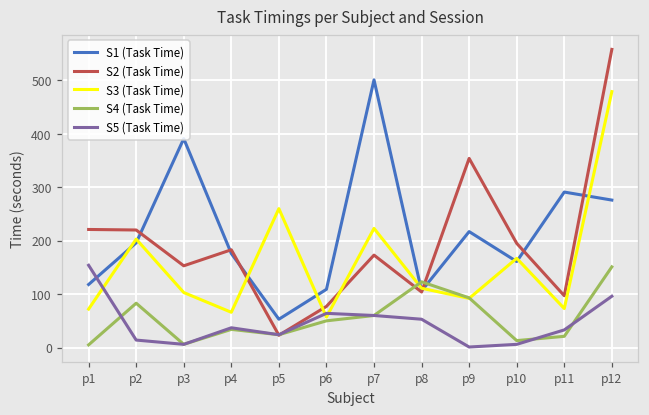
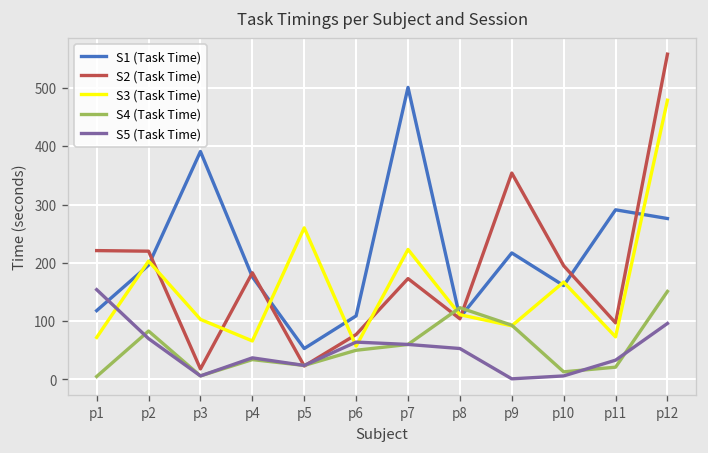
S5 (Task Time), p2: 10 -> 70
S2 (Task Time), p3: 150 -> 20
